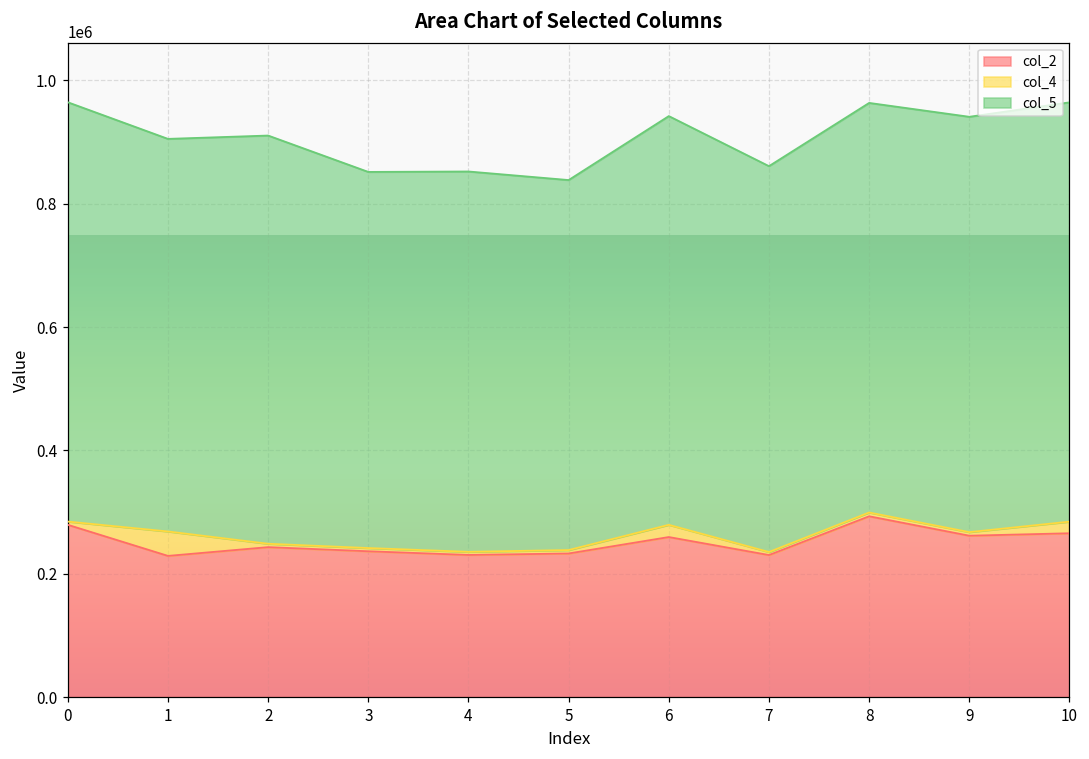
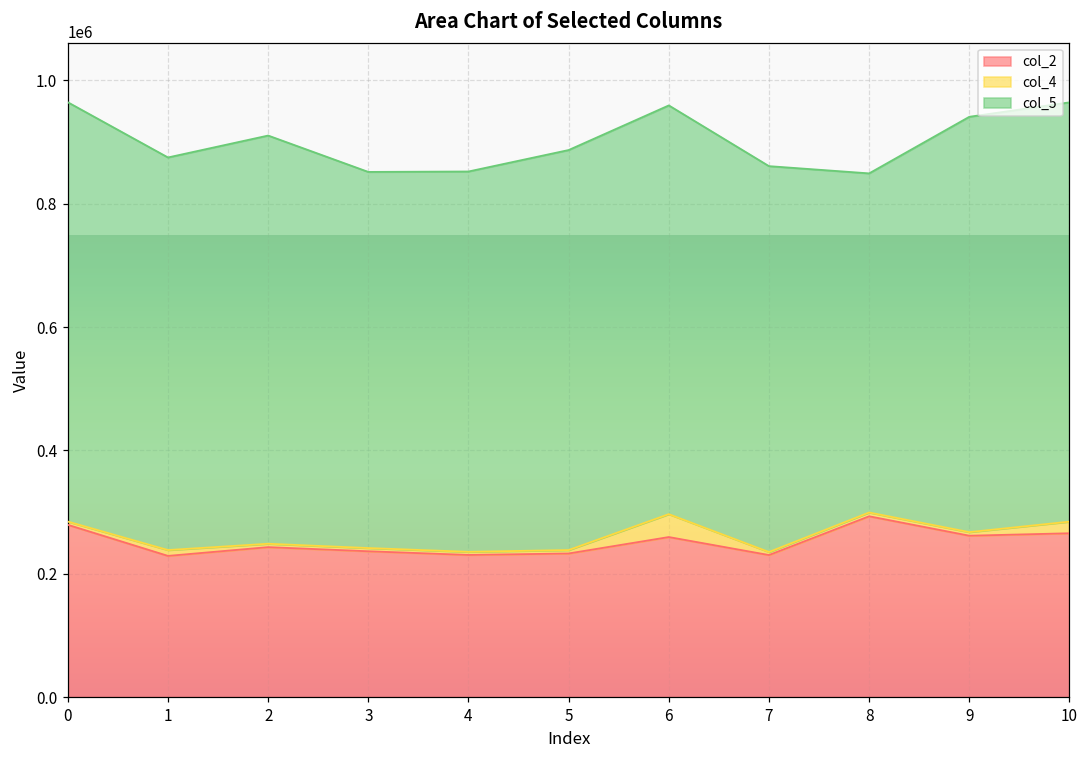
col_4, 1: 40000 -> 10000
col_5, 5: 600000 -> 650000
col_4, 6: 20000 -> 40000
col_5, 8: 660000 -> 550000
